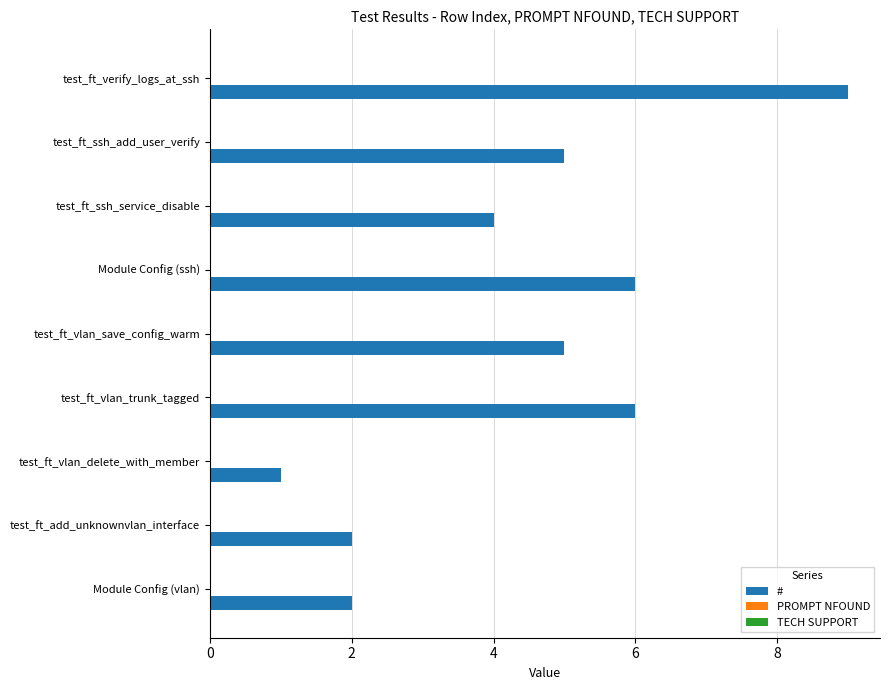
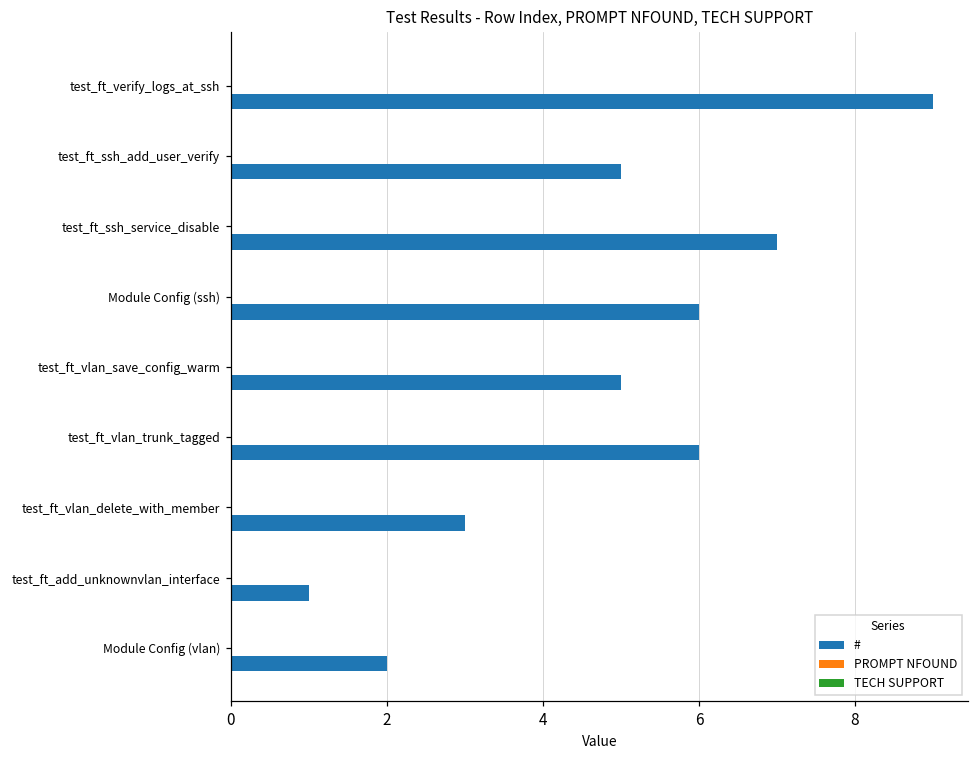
#, test_ft_ssh_service_disable: 4 -> 7
#, test_ft_vlan_delete_with_member: 1 -> 3
#, test_ft_add_unknownvlan_interface: 2 -> 1
